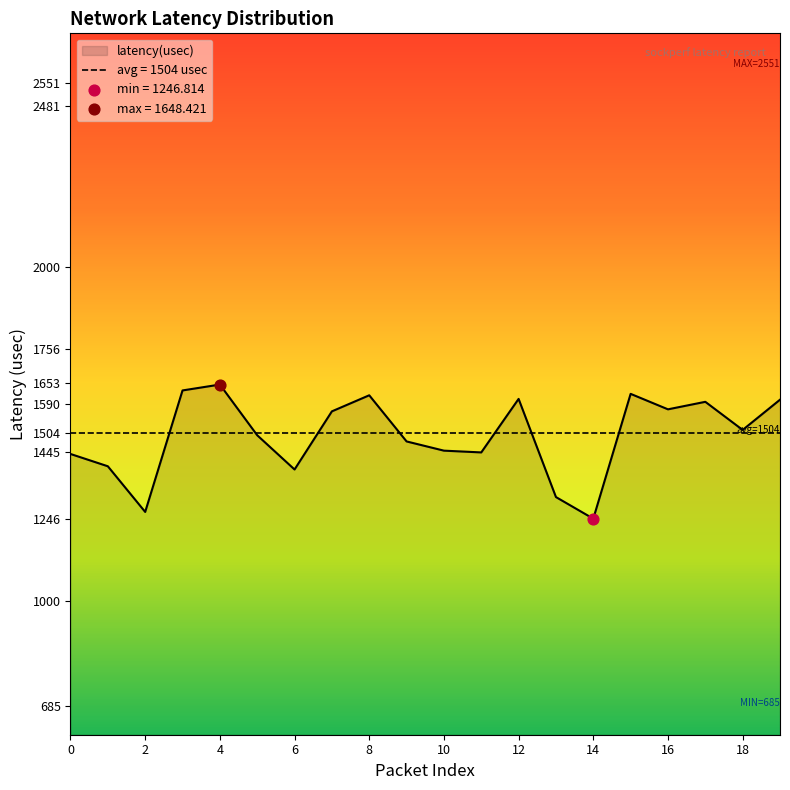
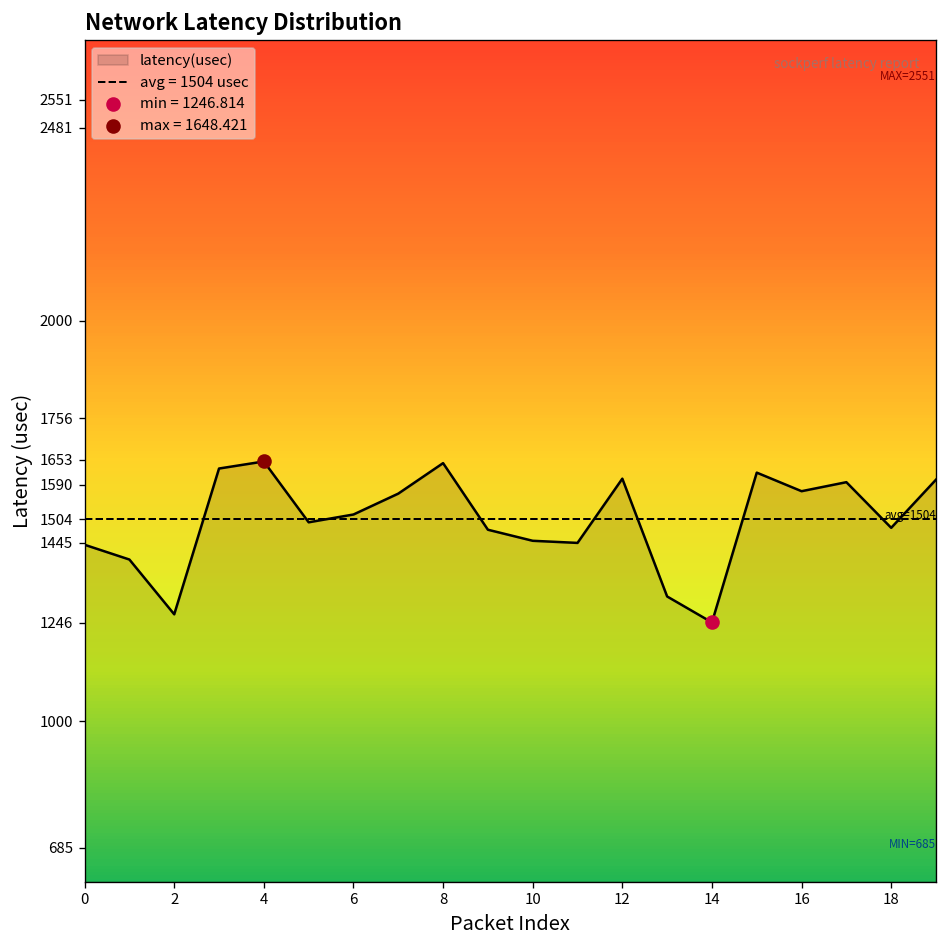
latency(usec), 6: 1390 -> 1520
latency(usec), 8: 1620 -> 1640
latency(usec), 18: 1510 -> 1480
